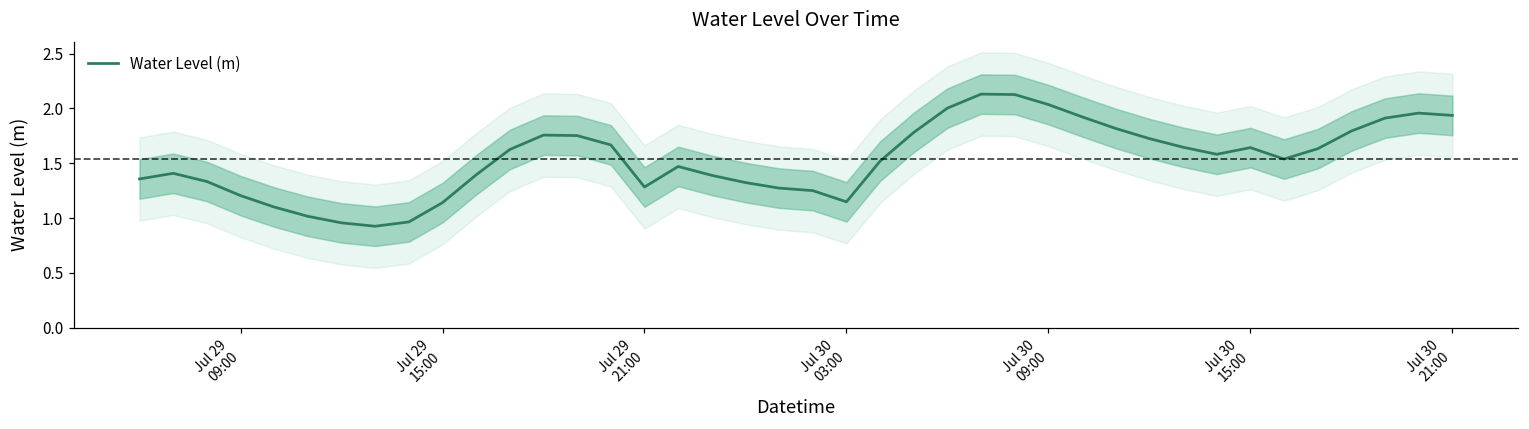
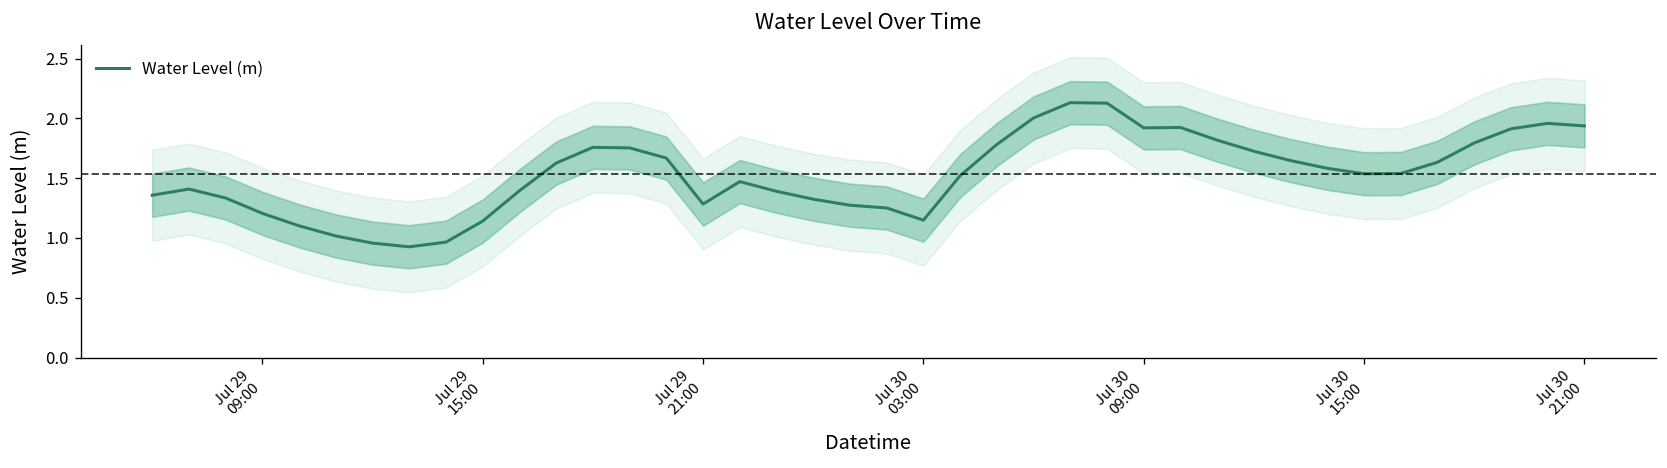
Water Level (m), Jul 30 09:00: 2.0 -> 1.9
Water Level (m), Jul 30 15:00: 1.6 -> 1.5
